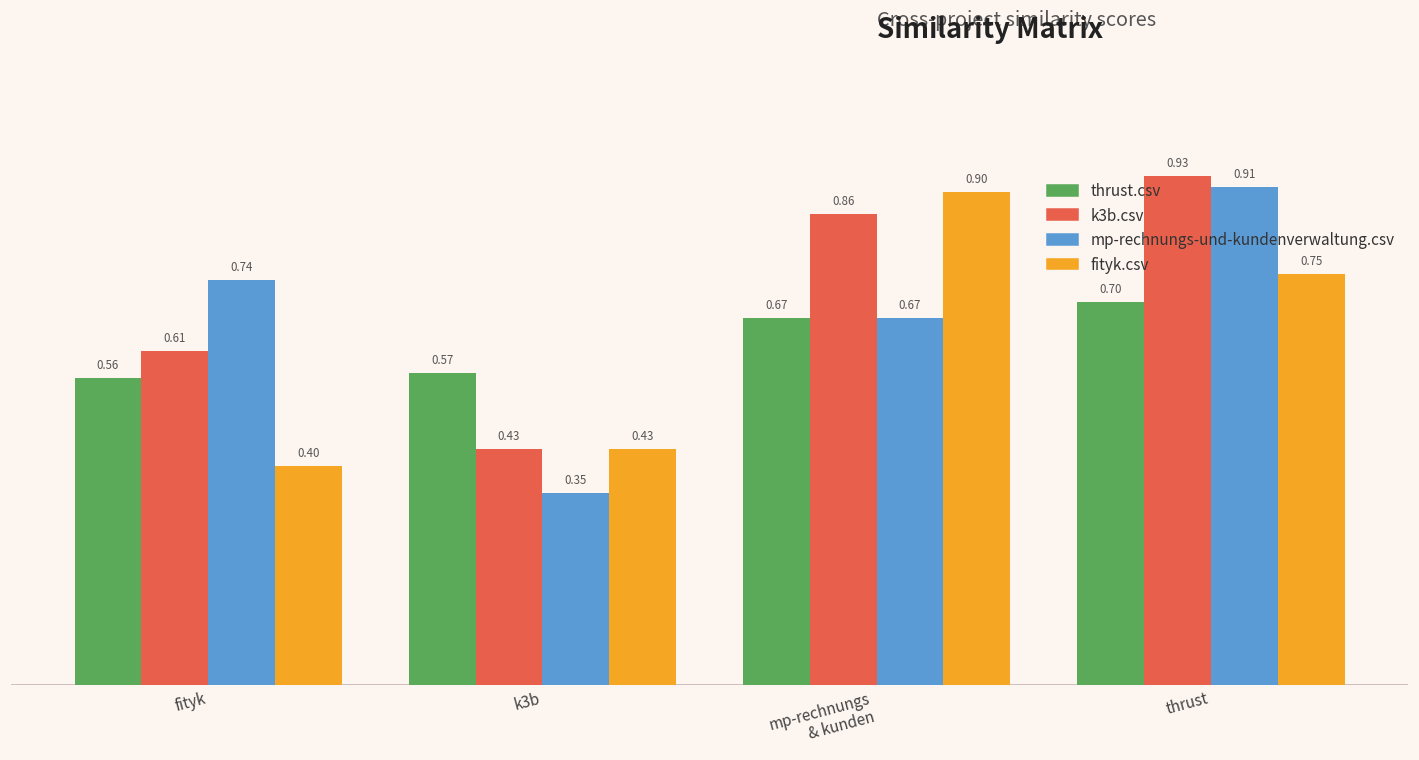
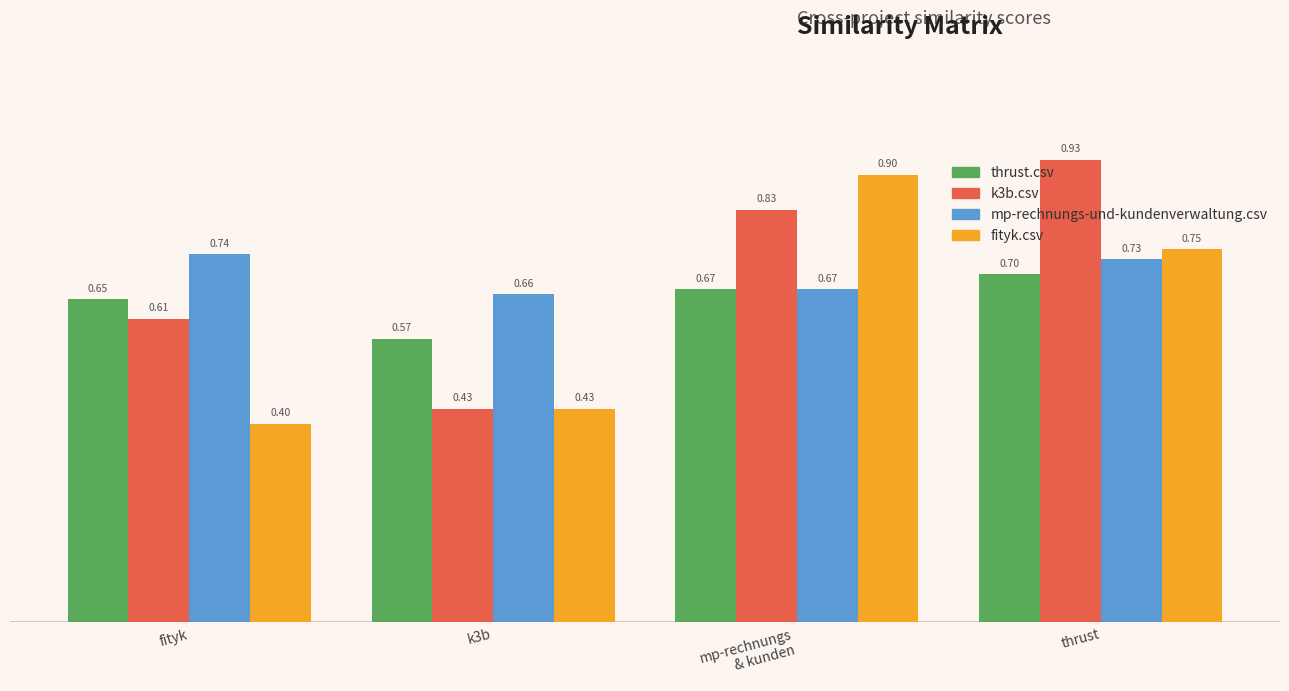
thrust.csv, fityk: 0.56 -> 0.65
mp-rechnungs-und-kundenverwaltung.csv, k3b: 0.35 -> 0.66
k3b.csv, mp-rechnungs & kunden: 0.86 -> 0.83
mp-rechnungs-und-kundenverwaltung.csv, thrust: 0.91 -> 0.73
